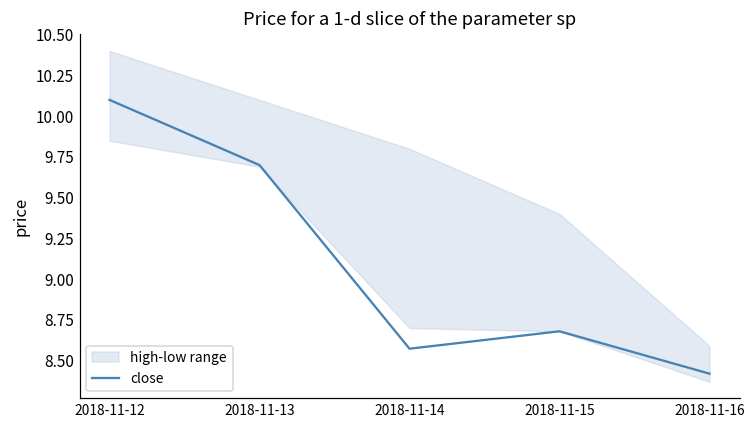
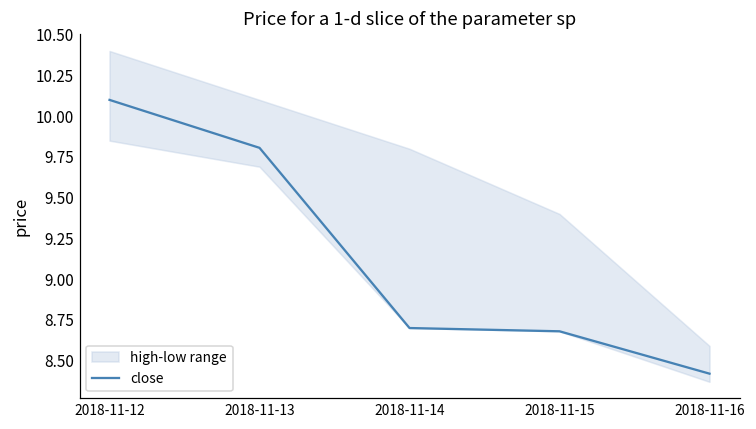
close, 2018-11-13: 9.70 -> 9.81
close, 2018-11-14: 8.57 -> 8.70
